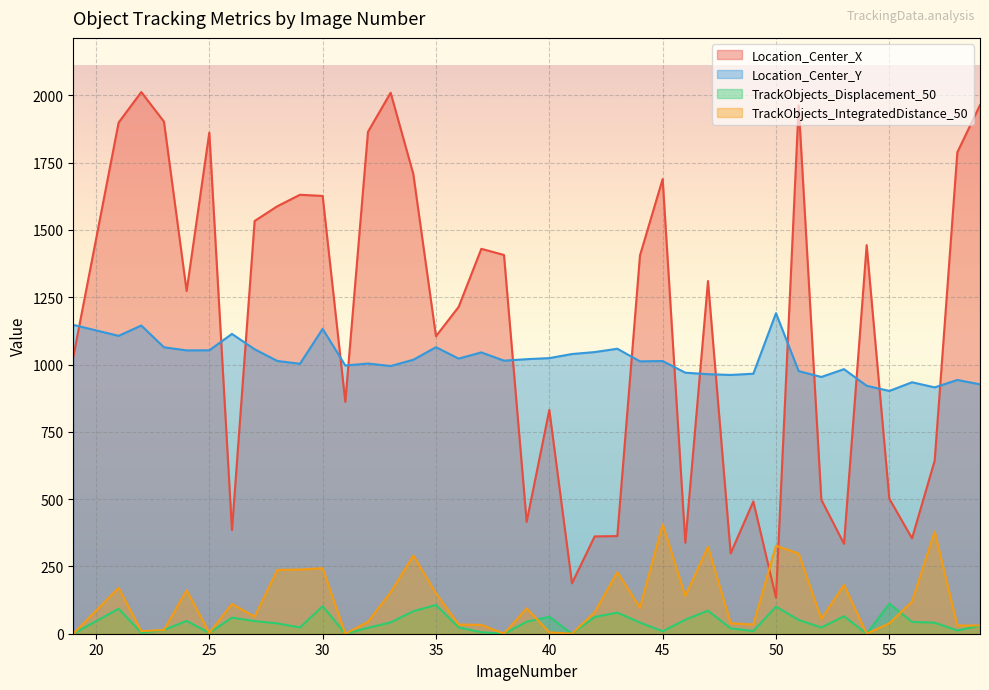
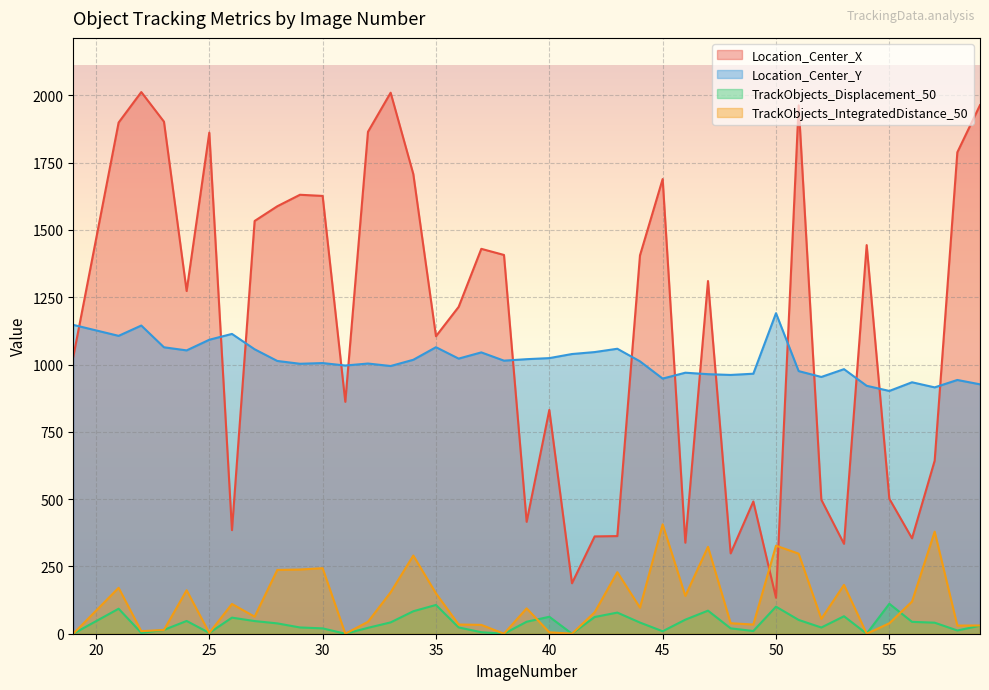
Location_Center_Y, 25: 1050 -> 1090
Location_Center_Y, 30: 1130 -> 1010
TrackObjects_Displacement_50, 30: 100 -> 20
Location_Center_Y, 45: 1010 -> 950
